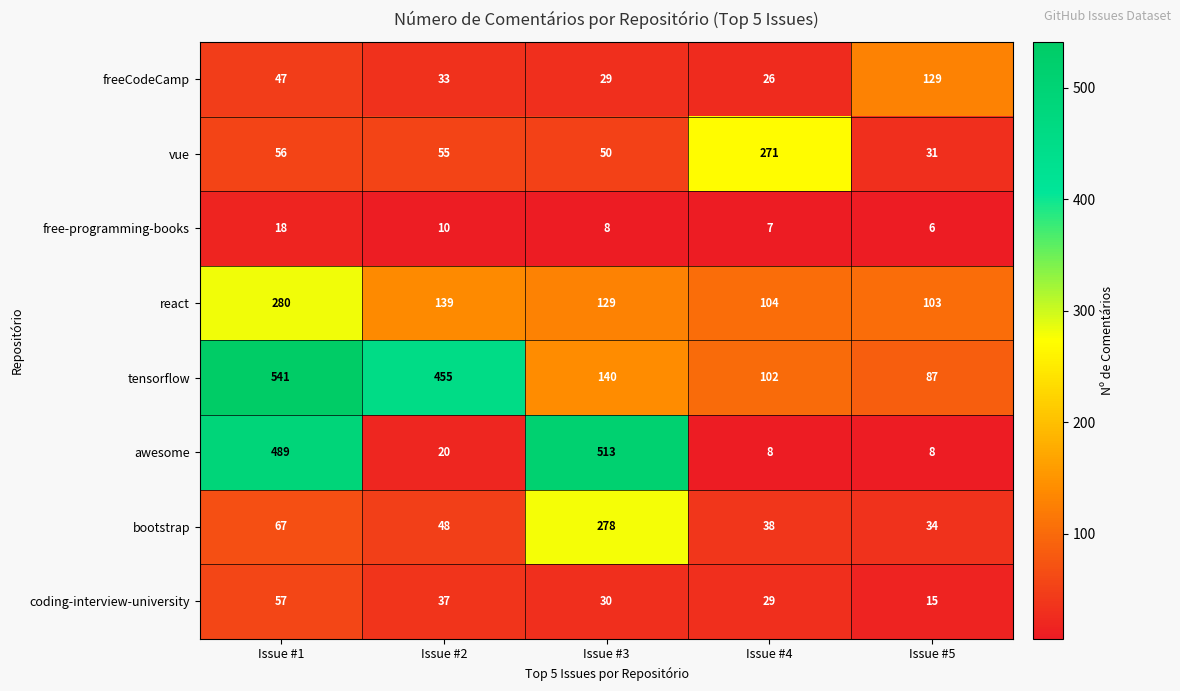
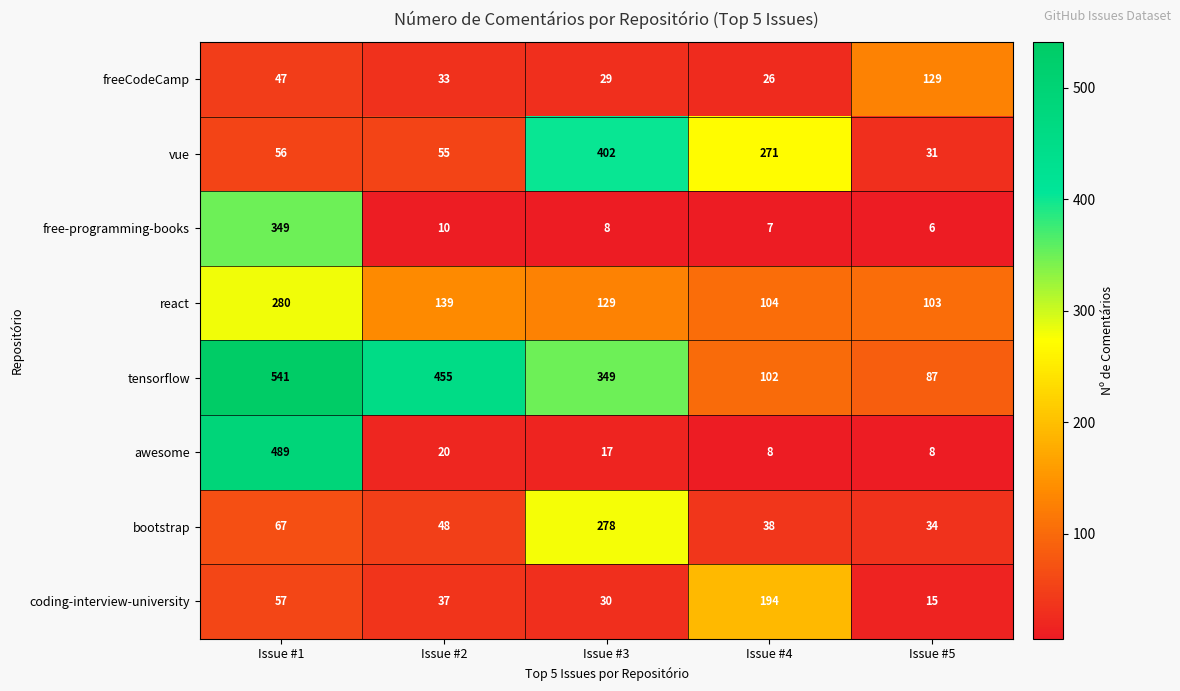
vue, Issue #3: 50 -> 402
free-programming-books, Issue #1: 18 -> 349
tensorflow, Issue #3: 140 -> 349
awesome, Issue #3: 513 -> 17
coding-interview-university, Issue #4: 29 -> 194
